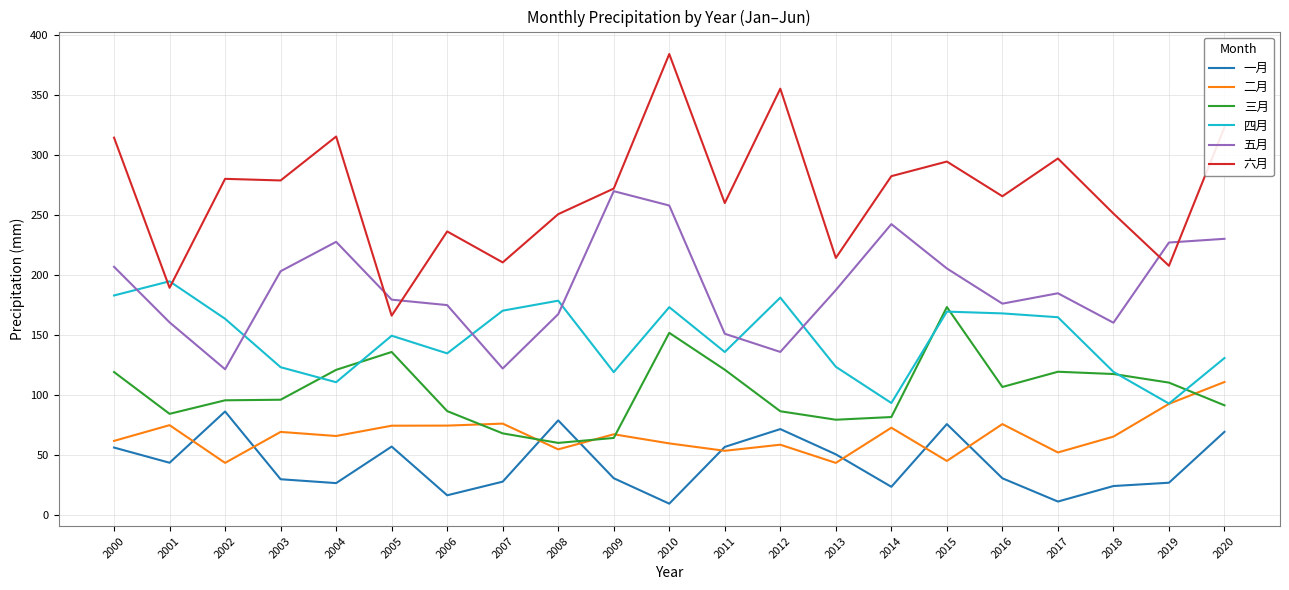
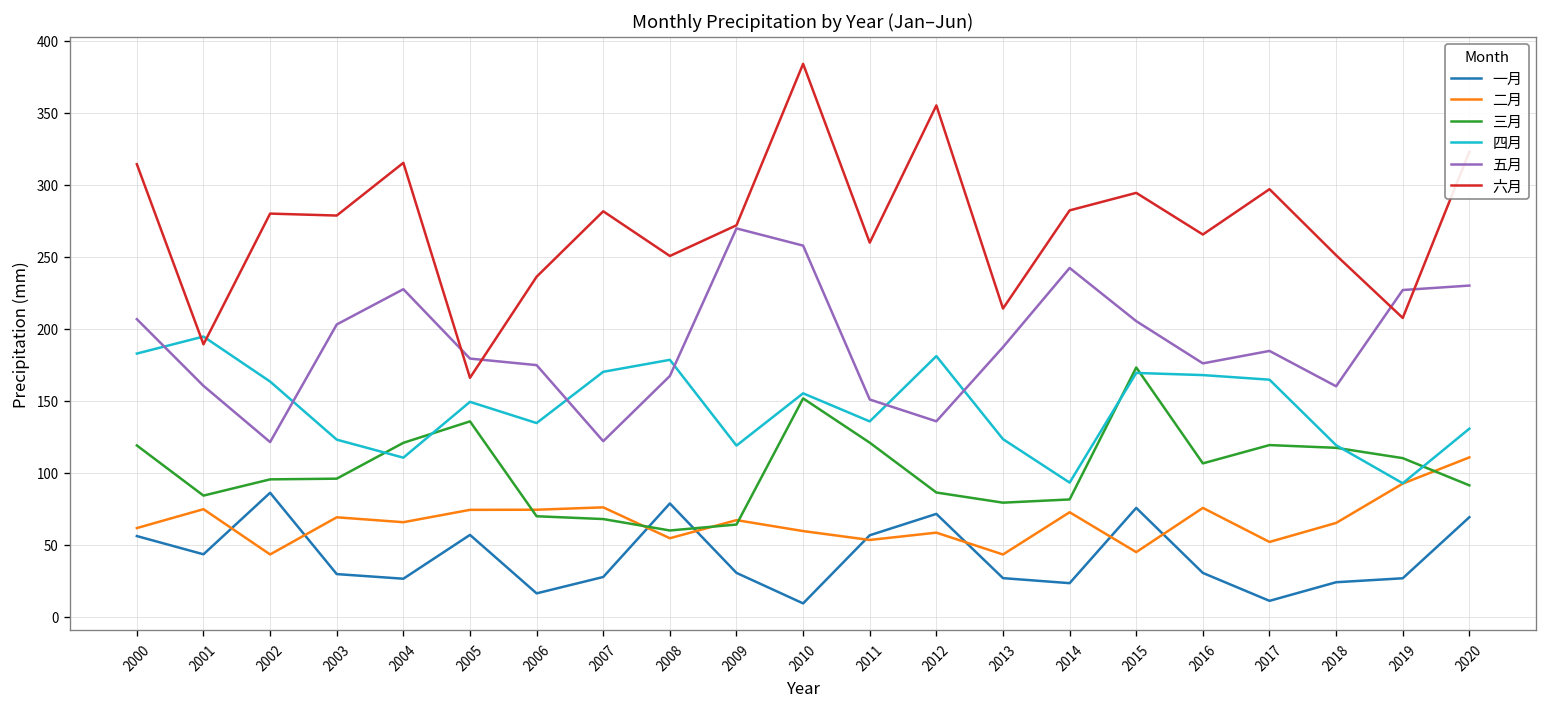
三月, 2006: 86 -> 70
六月, 2007: 210 -> 282
四月, 2010: 173 -> 155
一月, 2013: 50 -> 27
